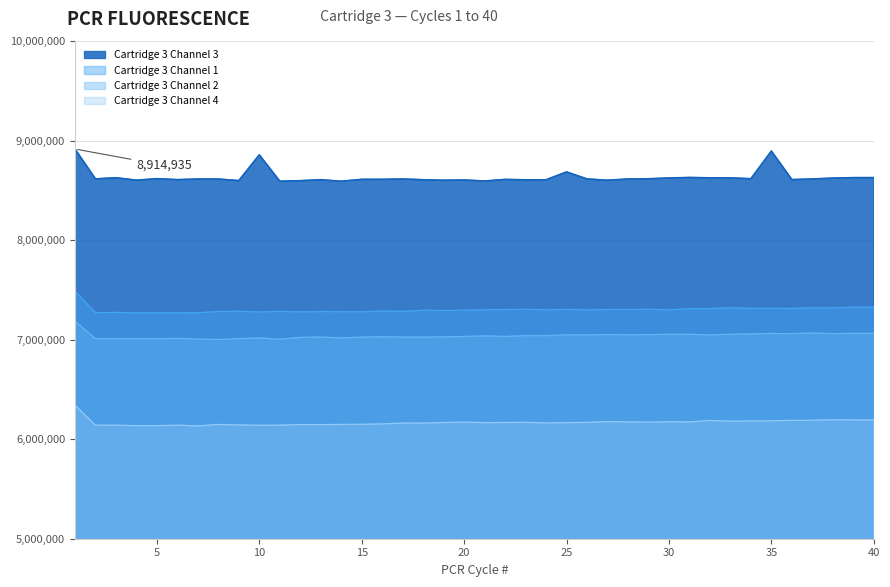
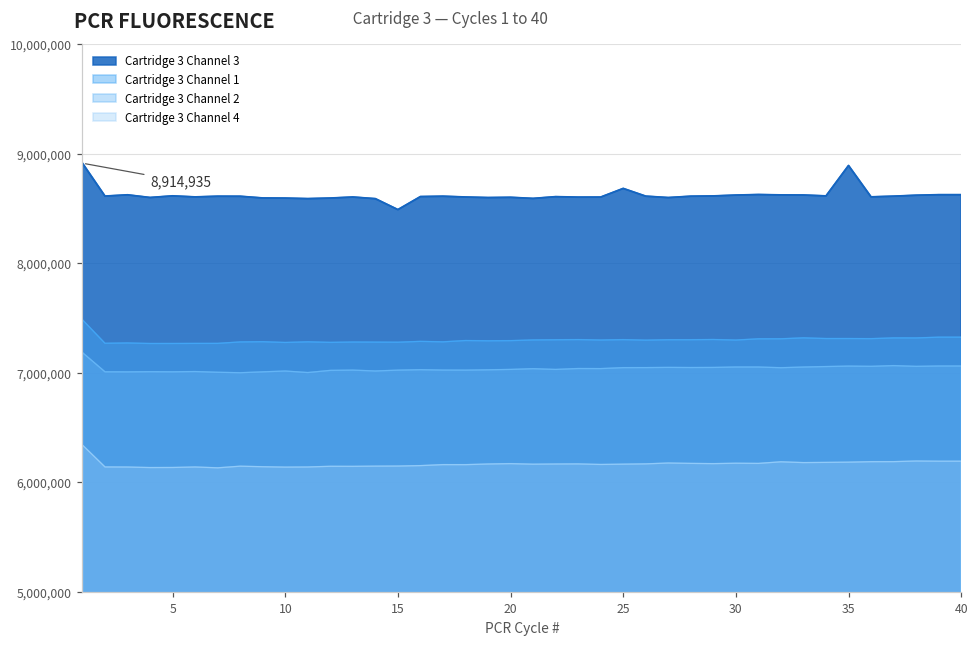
Cartridge 3 Channel 3, 10: 8,900,000 -> 8,600,000
Cartridge 3 Channel 3, 15: 8,600,000 -> 8,500,000
